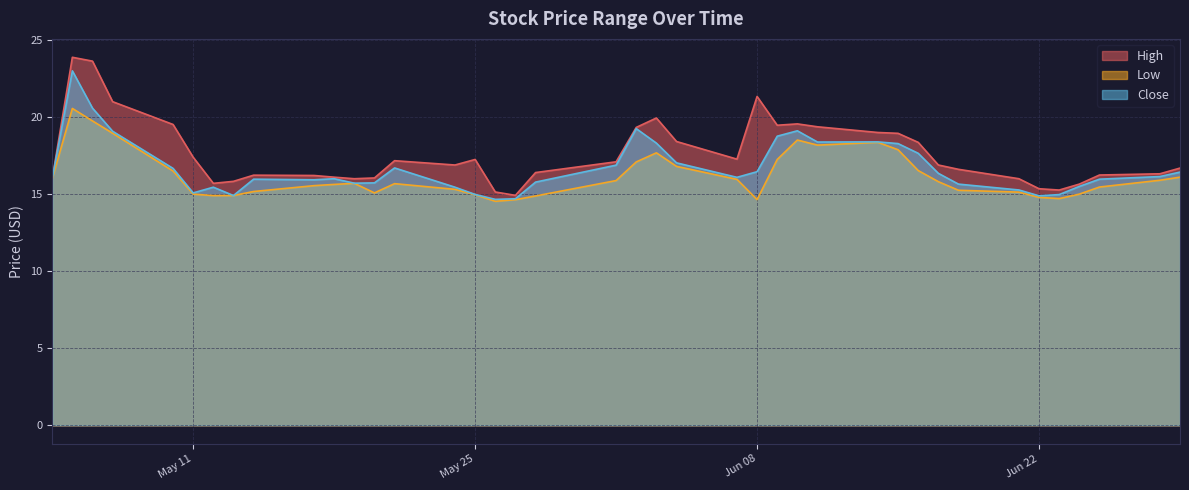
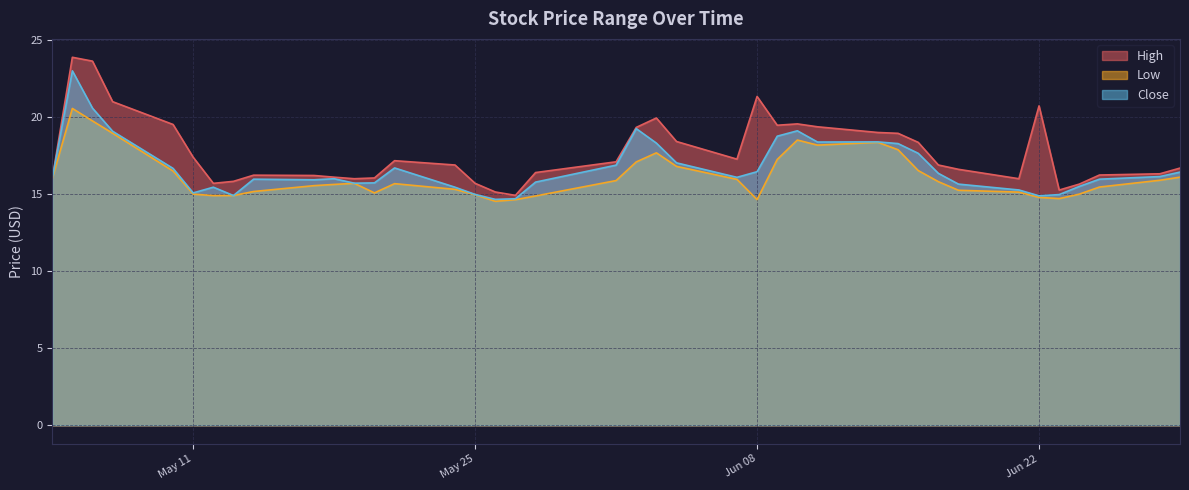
High, May 25: 17.3 -> 15.7
High, Jun 22: 15.4 -> 20.7
